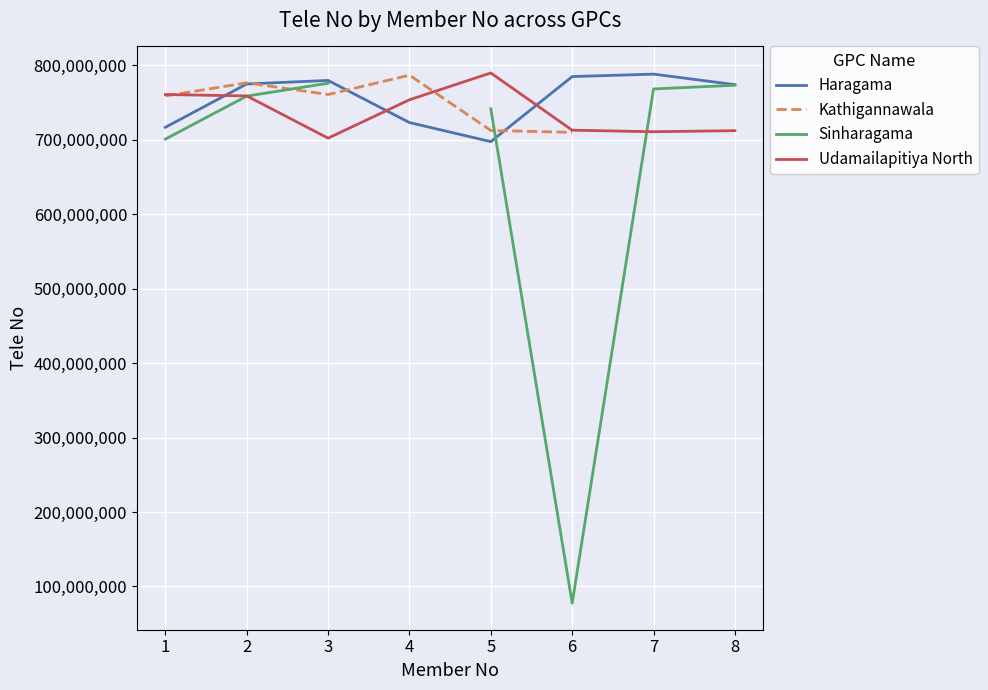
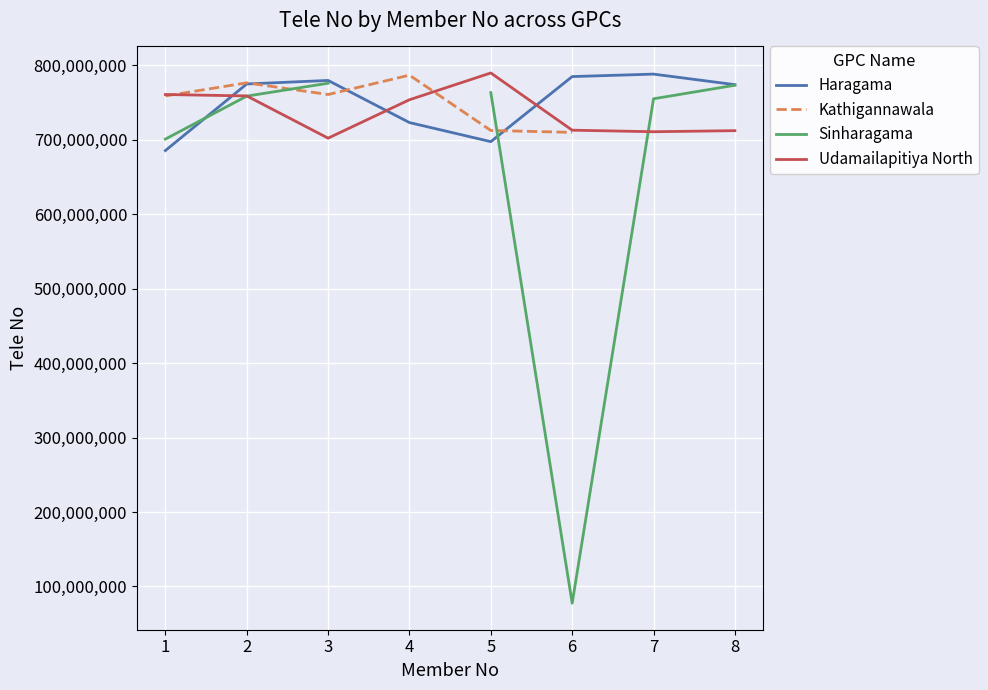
Haragama, 1: 720,000,000 -> 690,000,000
Sinharagama, 5: 740,000,000 -> 760,000,000
Sinharagama, 7: 770,000,000 -> 760,000,000
